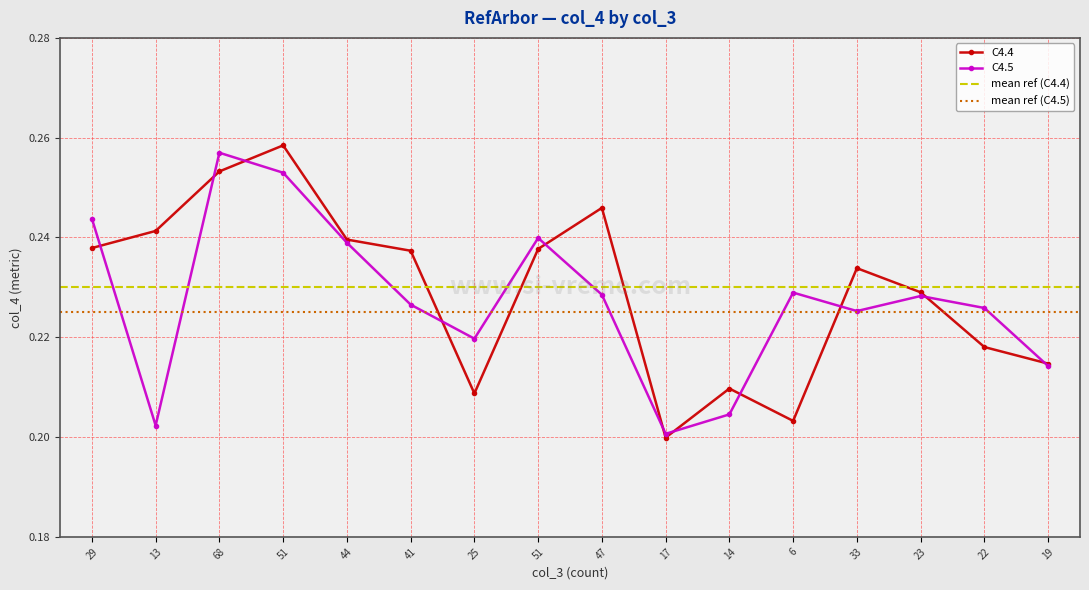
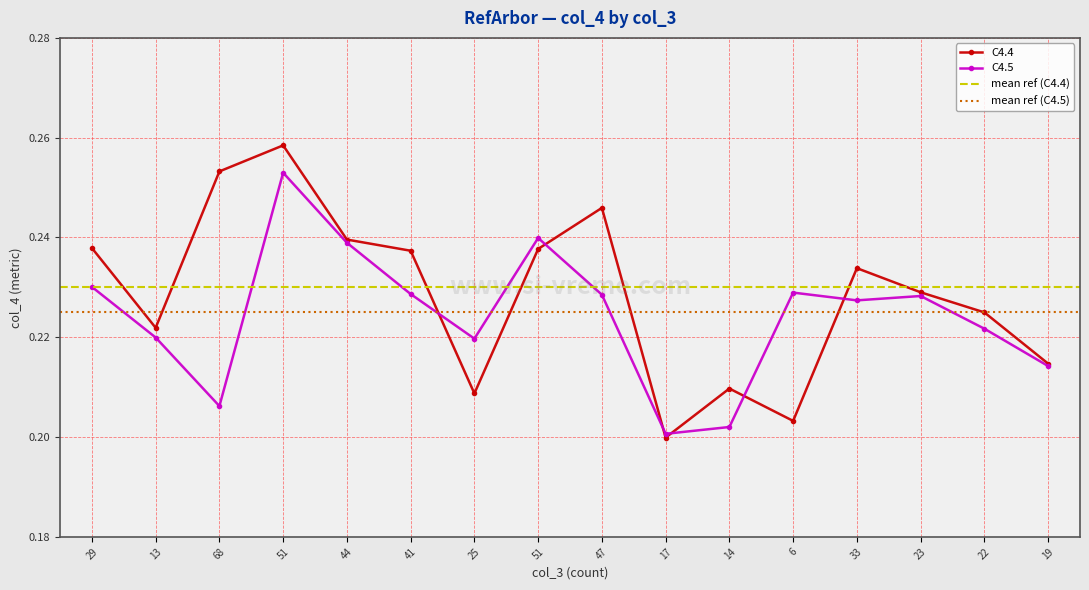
C4.5, 29: 0.244 -> 0.230
C4.4, 13: 0.241 -> 0.222
C4.5, 13: 0.202 -> 0.220
C4.5, 68: 0.257 -> 0.206
C4.5, 41: 0.227 -> 0.229
C4.5, 14: 0.205 -> 0.202
C4.5, 33: 0.225 -> 0.227
C4.4, 22: 0.218 -> 0.225
C4.5, 22: 0.226 -> 0.222
